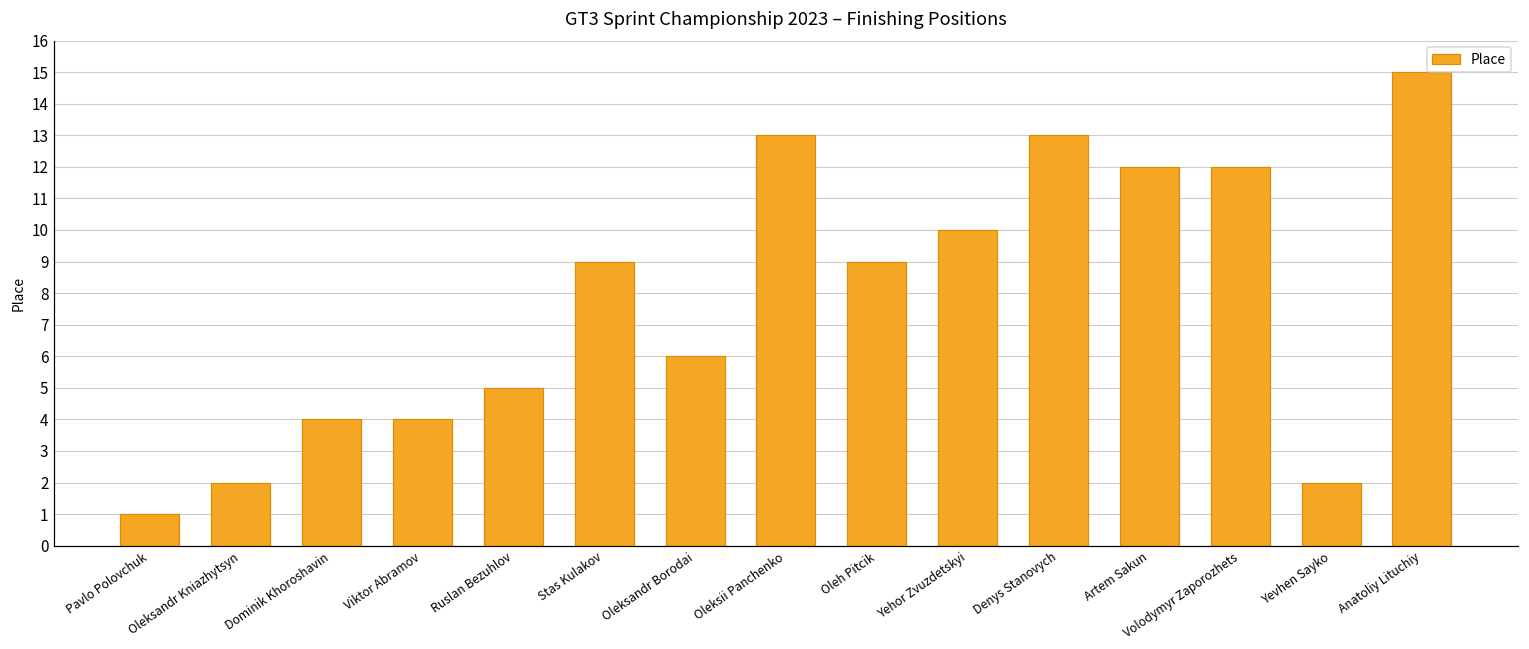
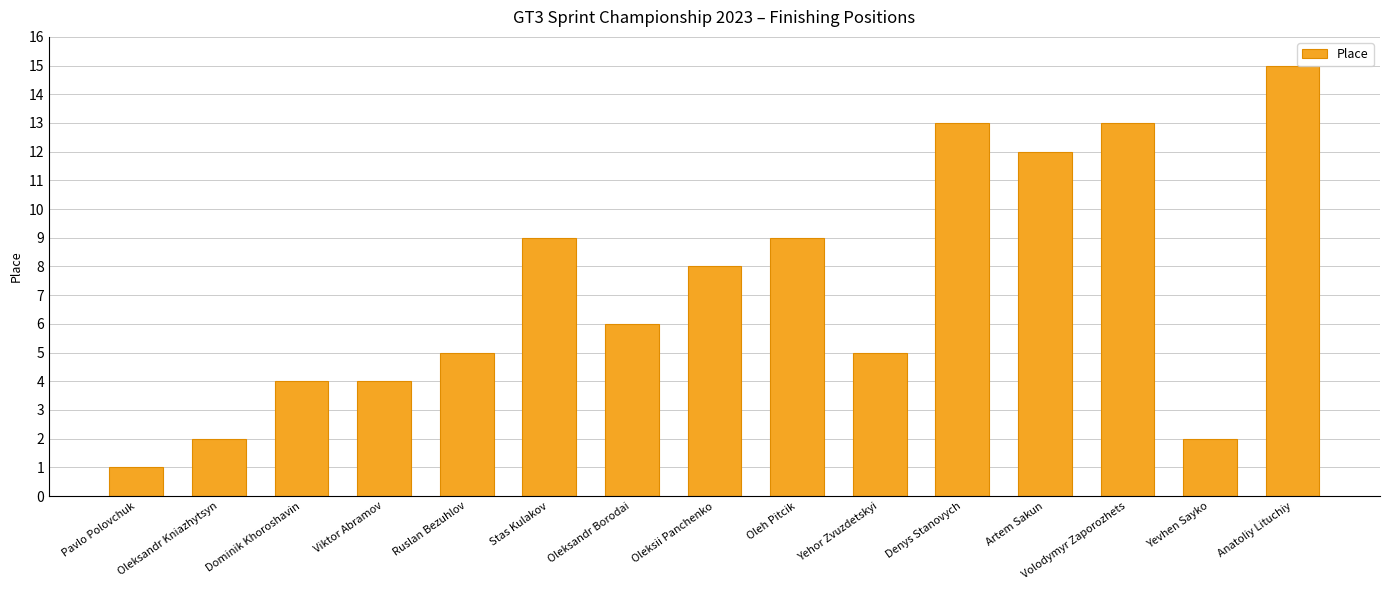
Oleksii Panchenko: 13 -> 8
Yehor Zvuzdetskyi: 10 -> 5
Volodymyr Zaporozhets: 12 -> 13
